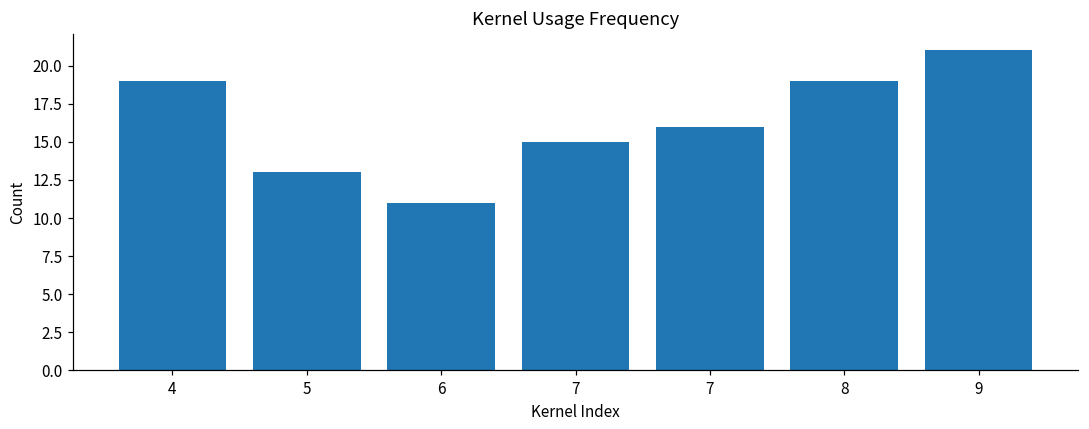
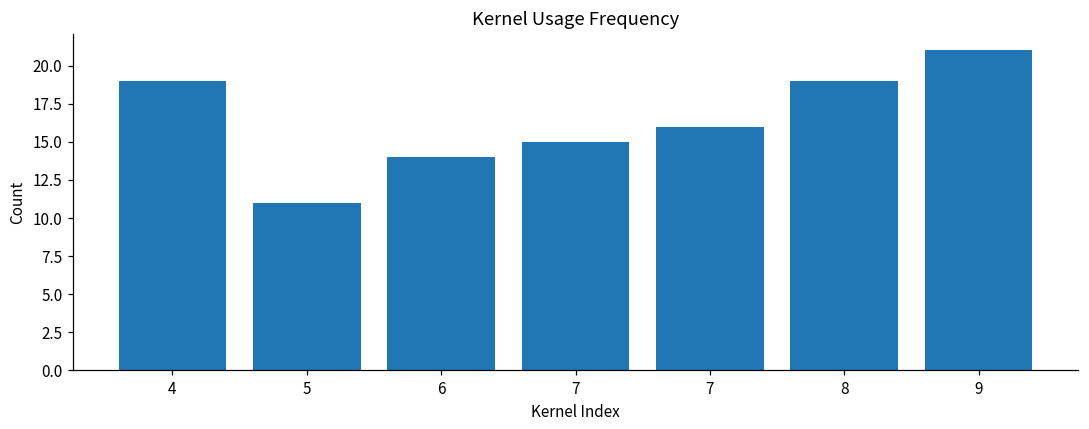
5: 13 -> 11
6: 11 -> 14
